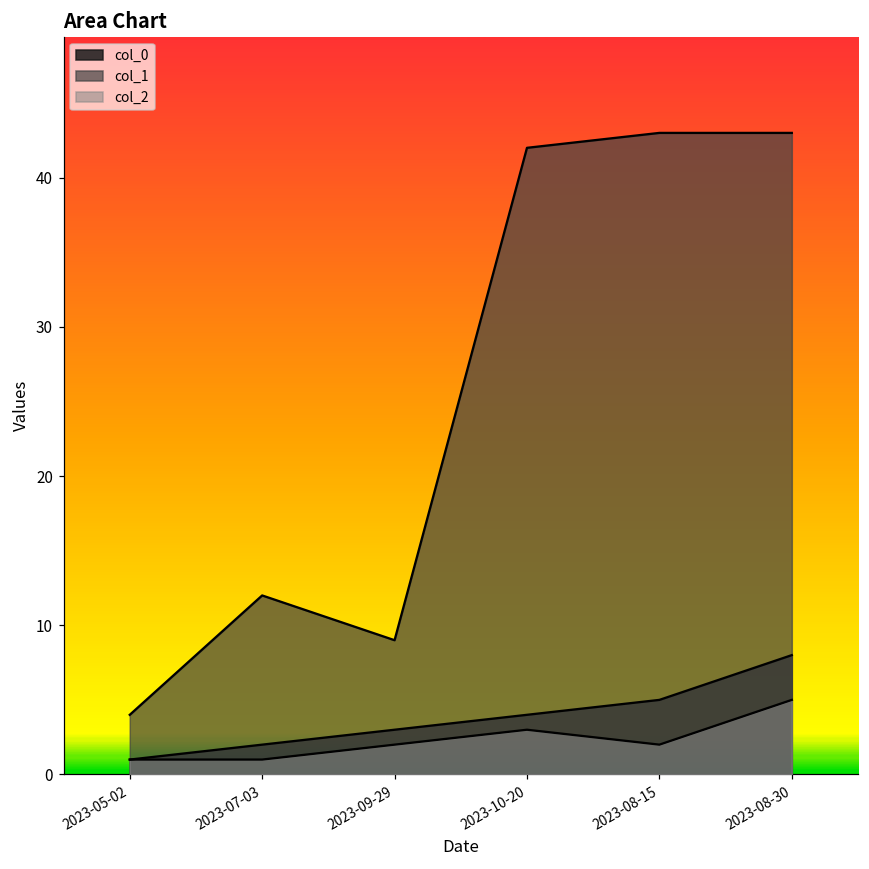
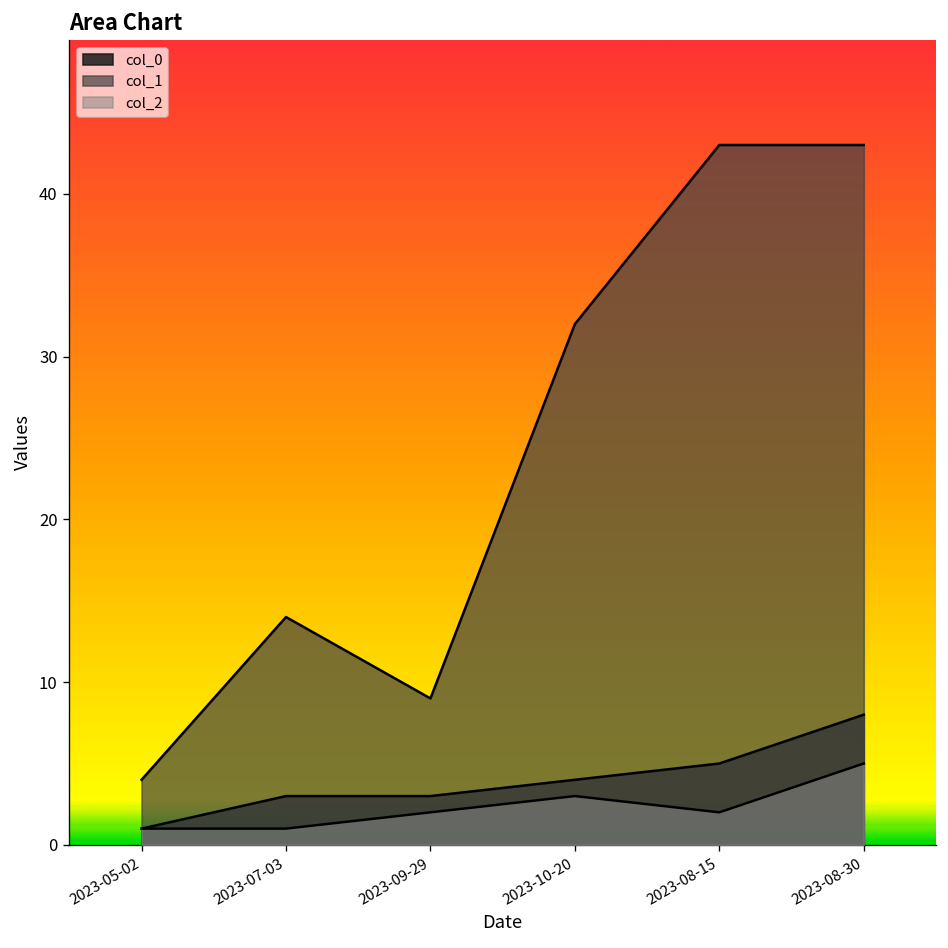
col_0, 2023-07-03: 2 -> 3
col_1, 2023-07-03: 12 -> 14
col_1, 2023-10-20: 42 -> 32
